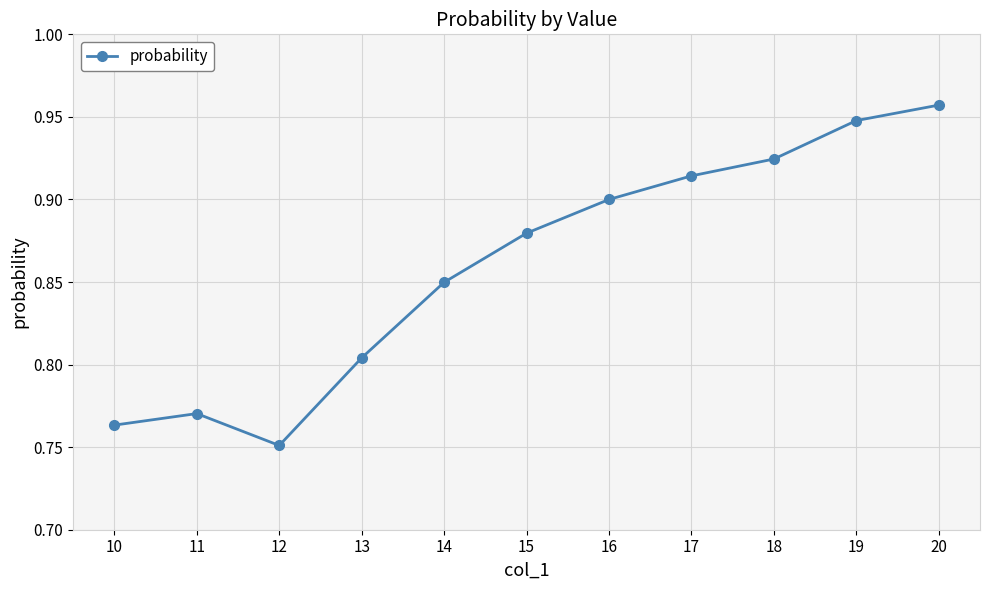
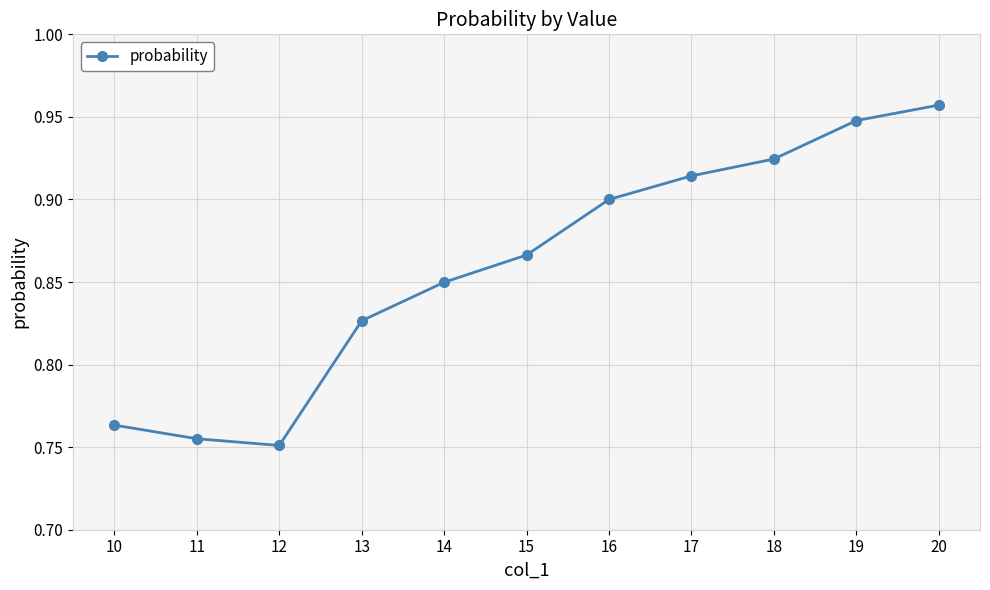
11: 0.770 -> 0.755
13: 0.804 -> 0.827
15: 0.880 -> 0.866
